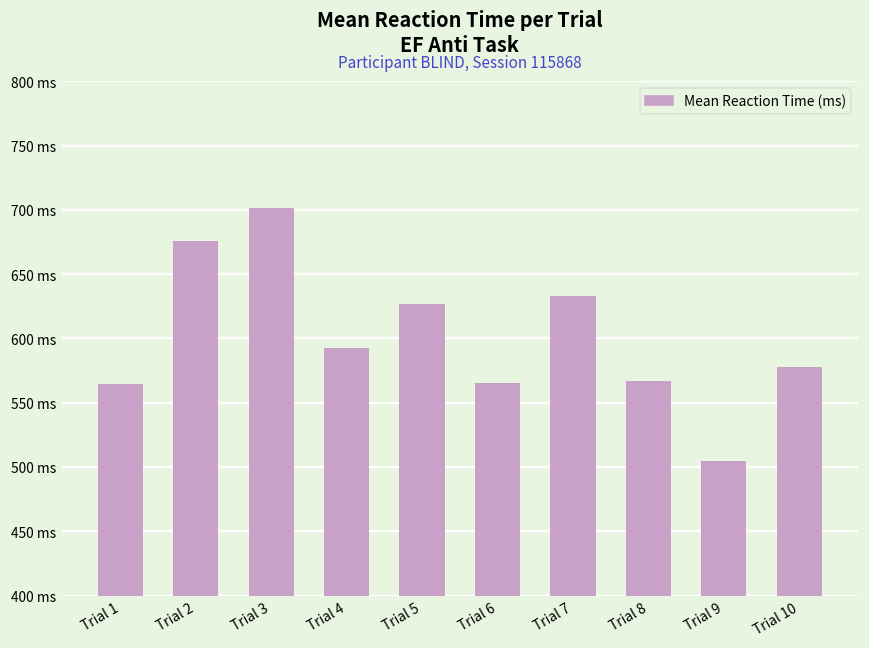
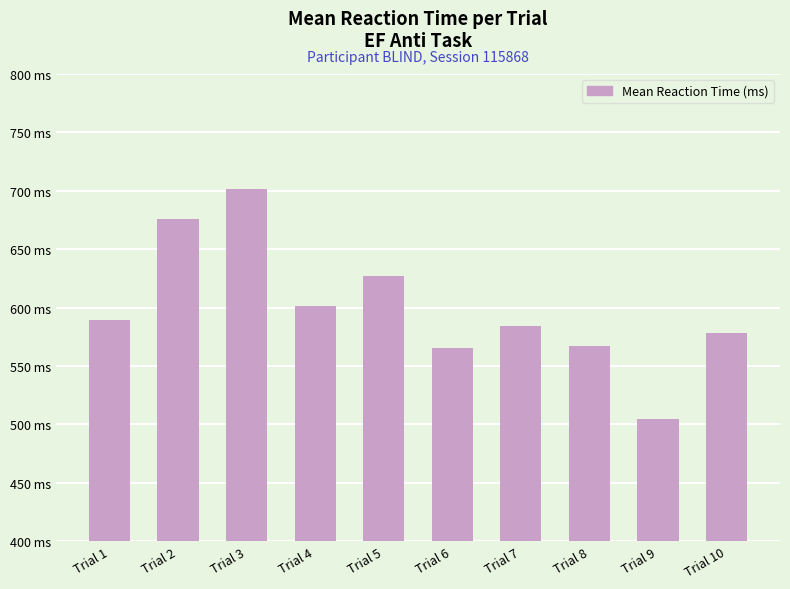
Trial 1: 564 ms -> 590 ms
Trial 4: 593 ms -> 601 ms
Trial 7: 633 ms -> 585 ms
